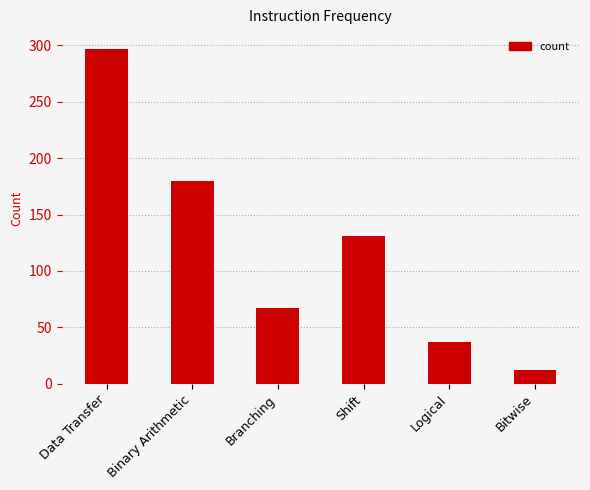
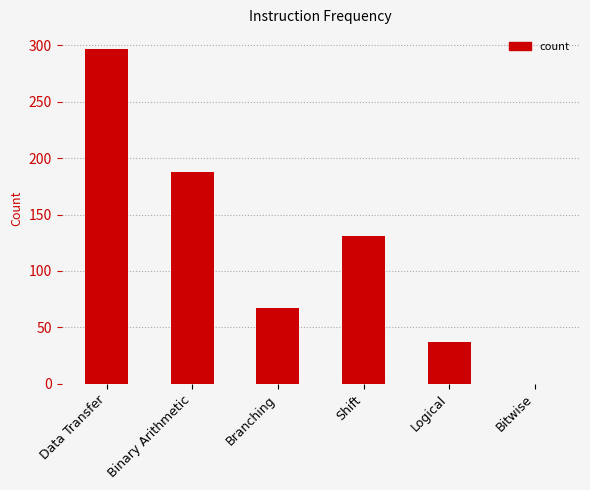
Binary Arithmetic: 180 -> 188
Bitwise: 12 -> 0
